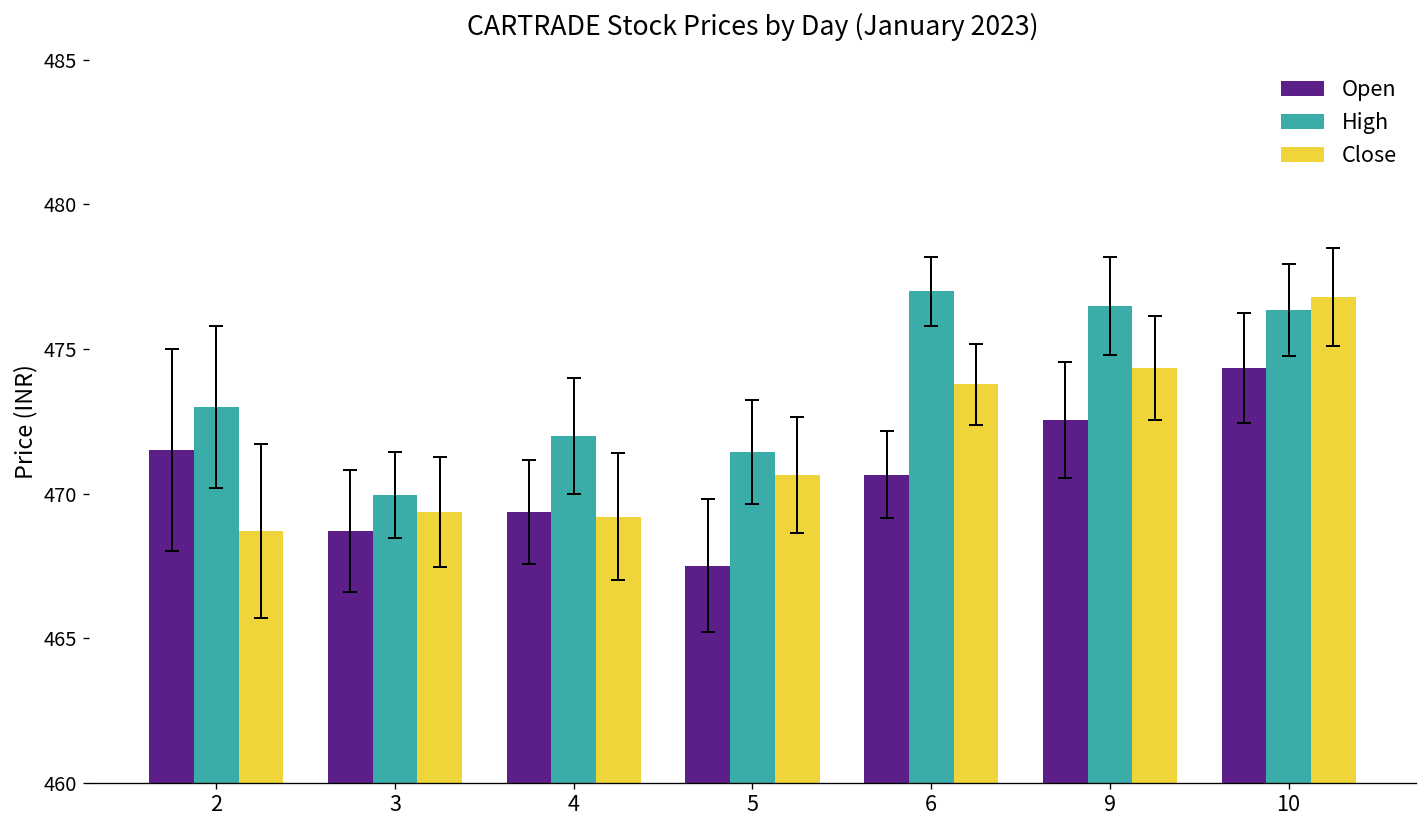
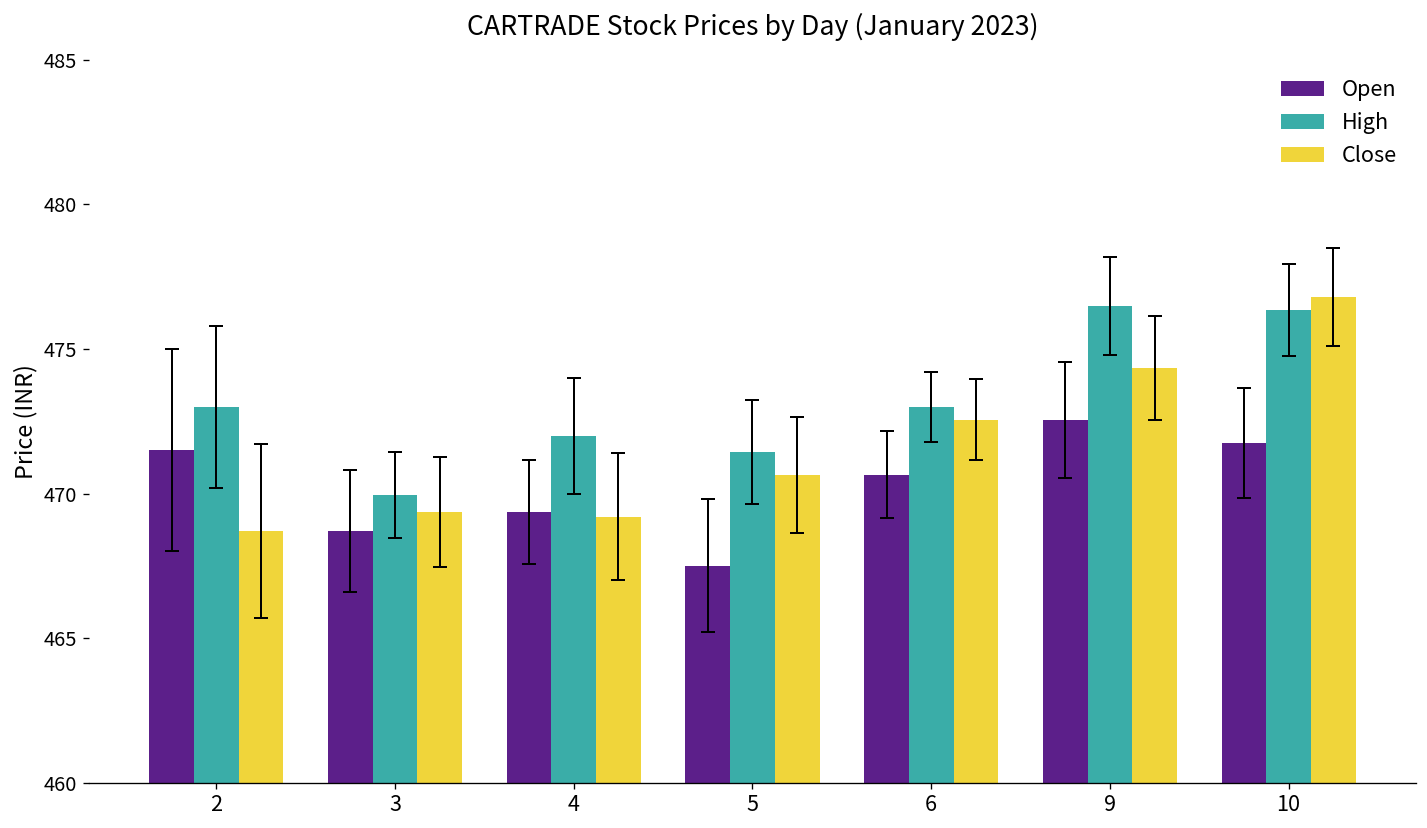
High, 6: 477 -> 473
Close, 6: 473.8 -> 472.6
Open, 10: 474.4 -> 471.8
